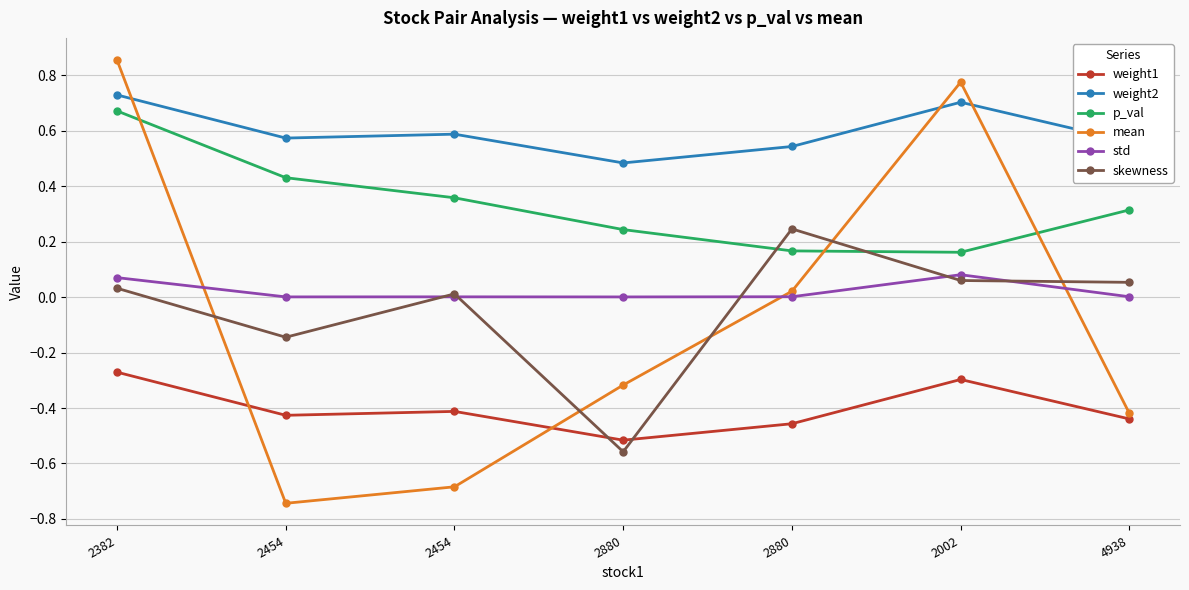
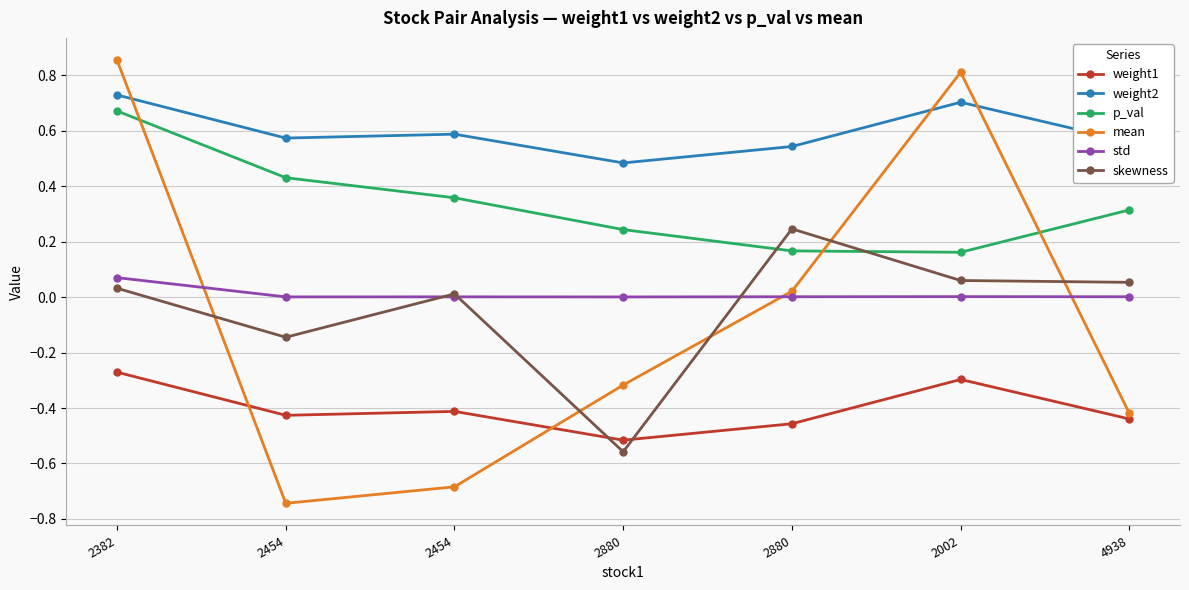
mean, 2002: 0.78 -> 0.81
std, 2002: 0.08 -> 0.00
